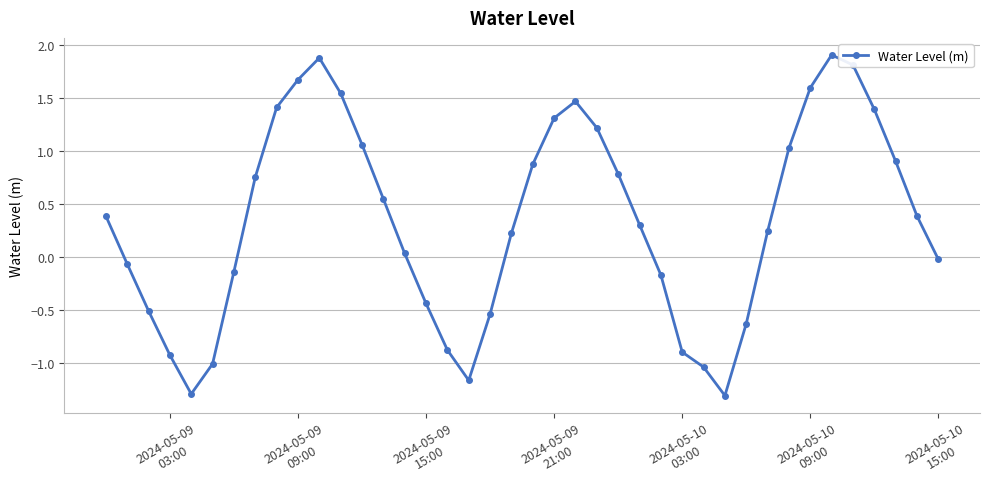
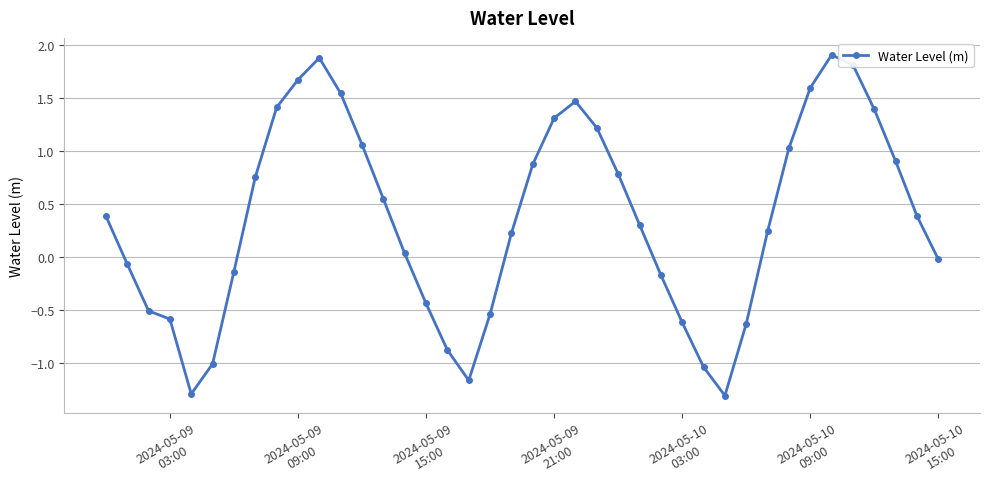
2024-05-09 03:00: -0.93 -> -0.59
2024-05-10 03:00: -0.90 -> -0.62
